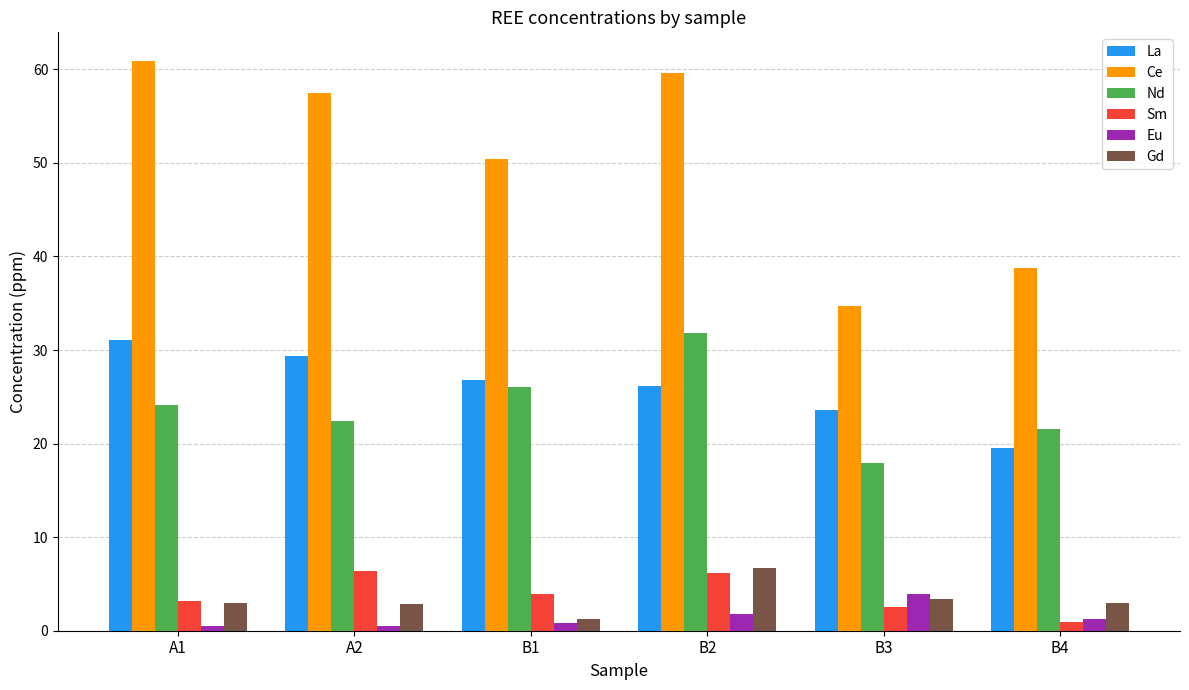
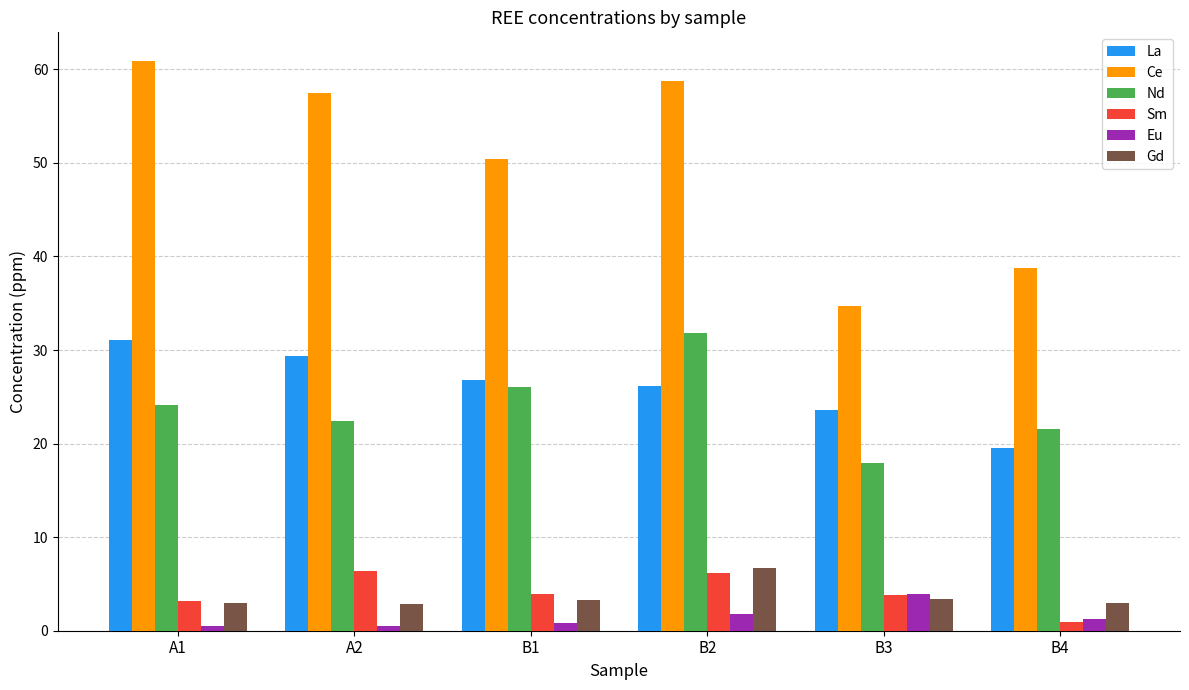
Gd, B1: 1 -> 3
Ce, B2: 60 -> 59
Sm, B3: 3 -> 4
